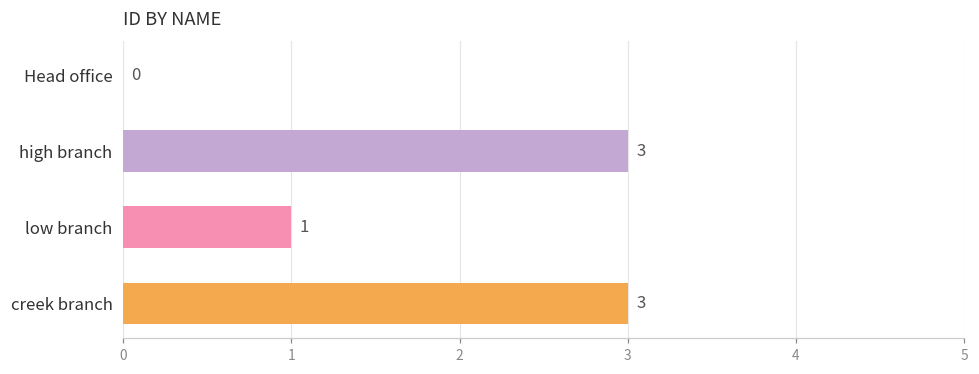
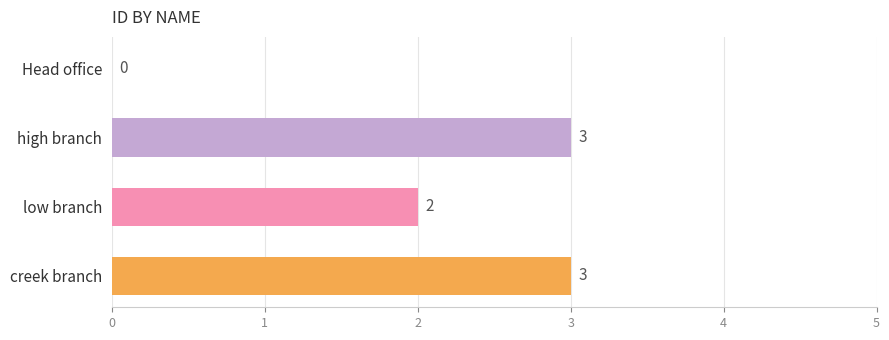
low branch: 1 -> 2
